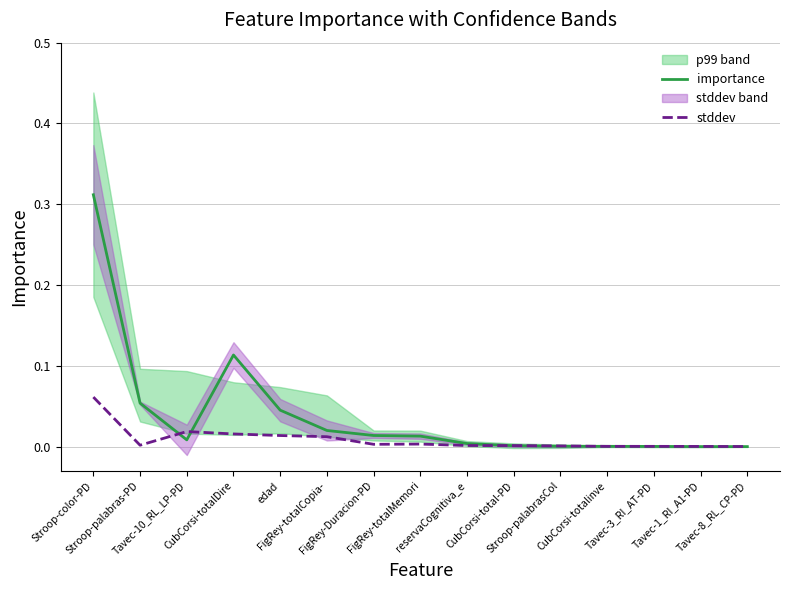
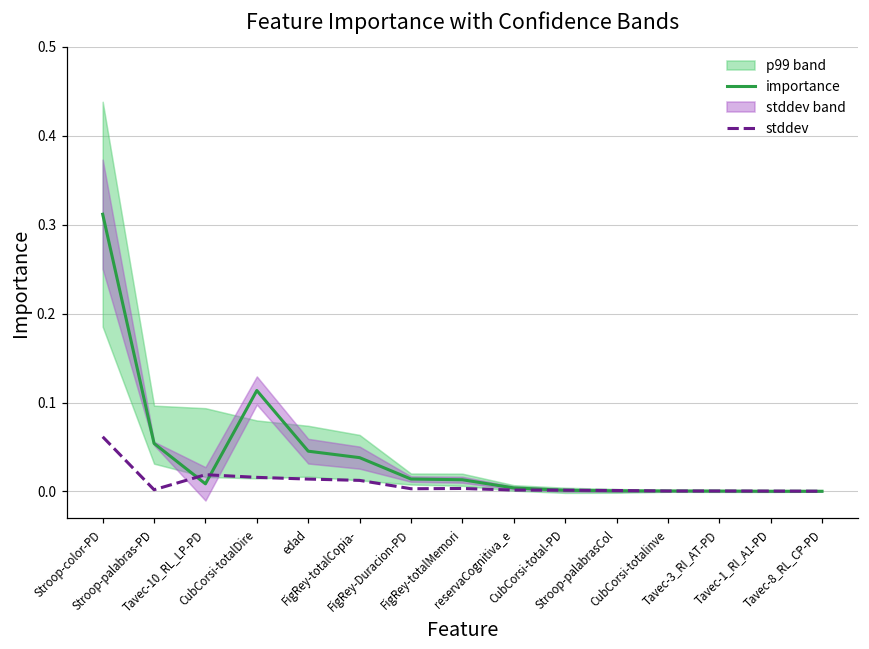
importance, FigRey-totalCopia-: 0.02 -> 0.04
